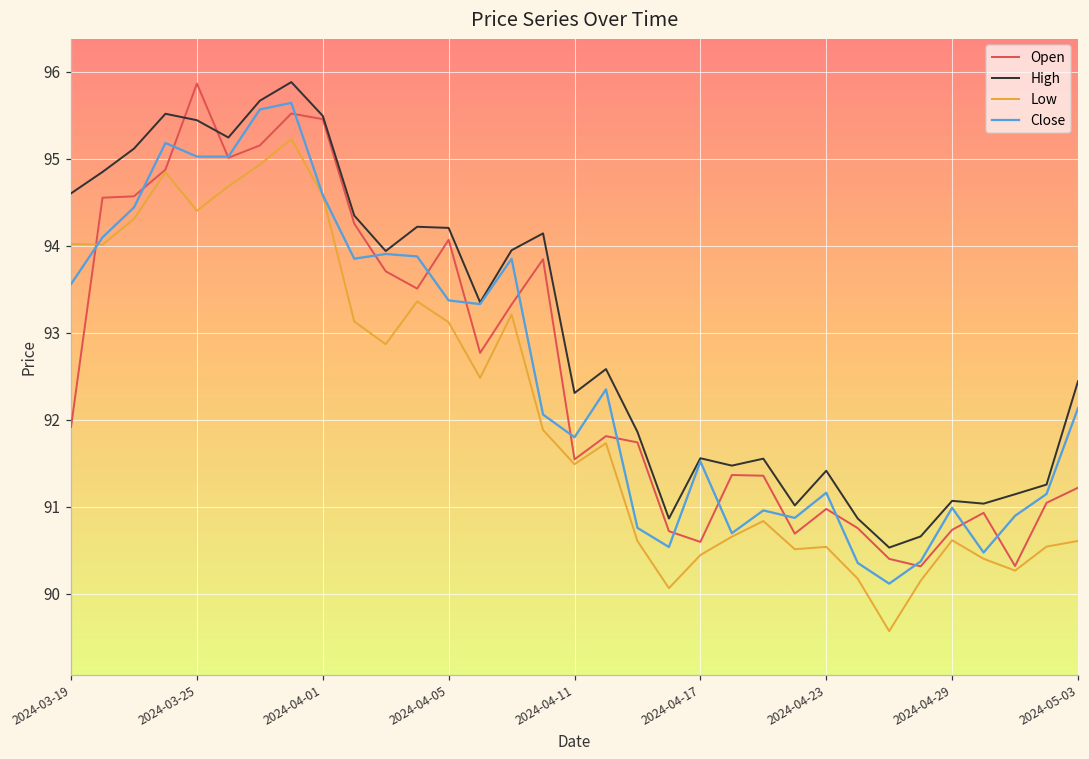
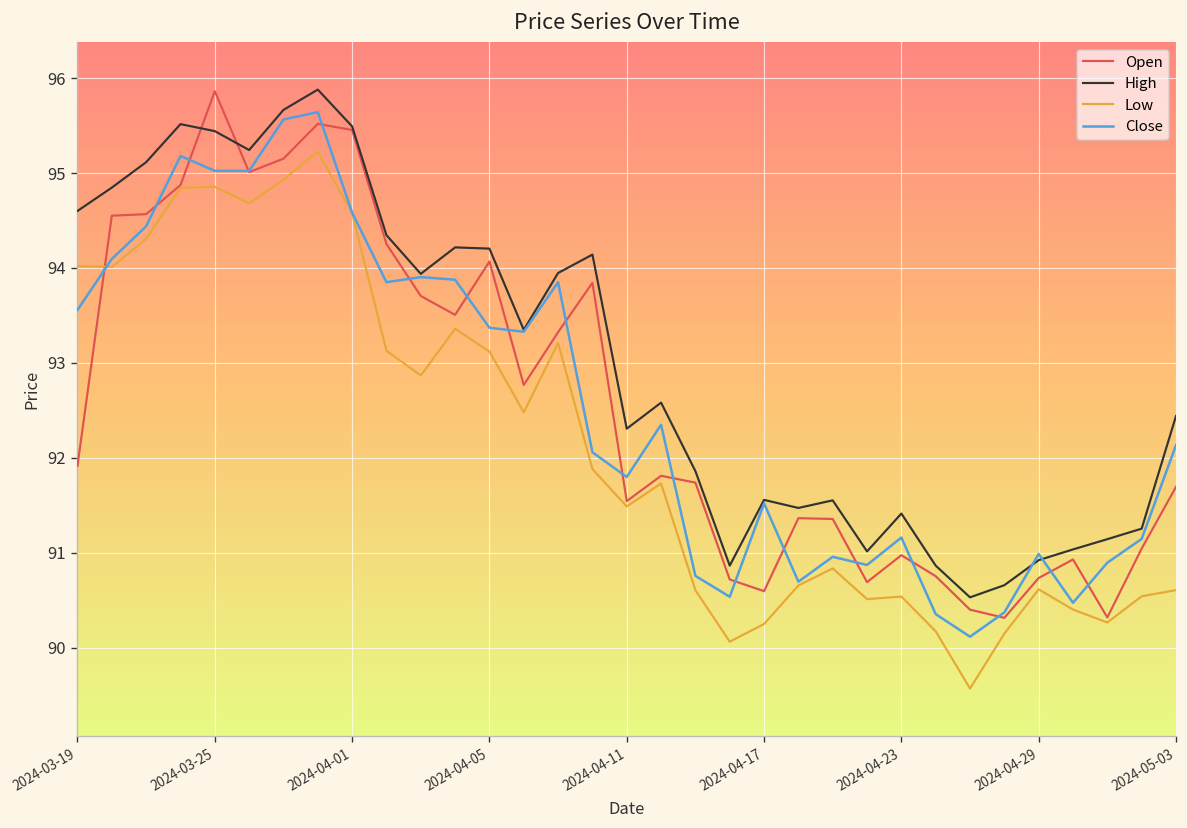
Low, 2024-03-25: 94.4 -> 94.9
Low, 2024-04-17: 90.4 -> 90.2
High, 2024-04-29: 91.1 -> 90.9
Open, 2024-05-03: 91.2 -> 91.7
